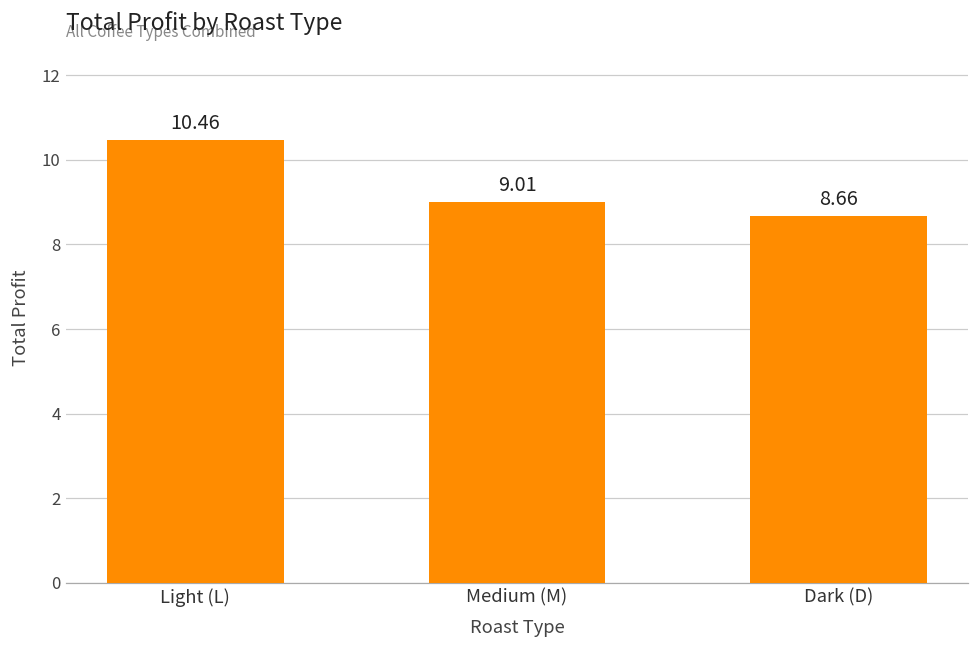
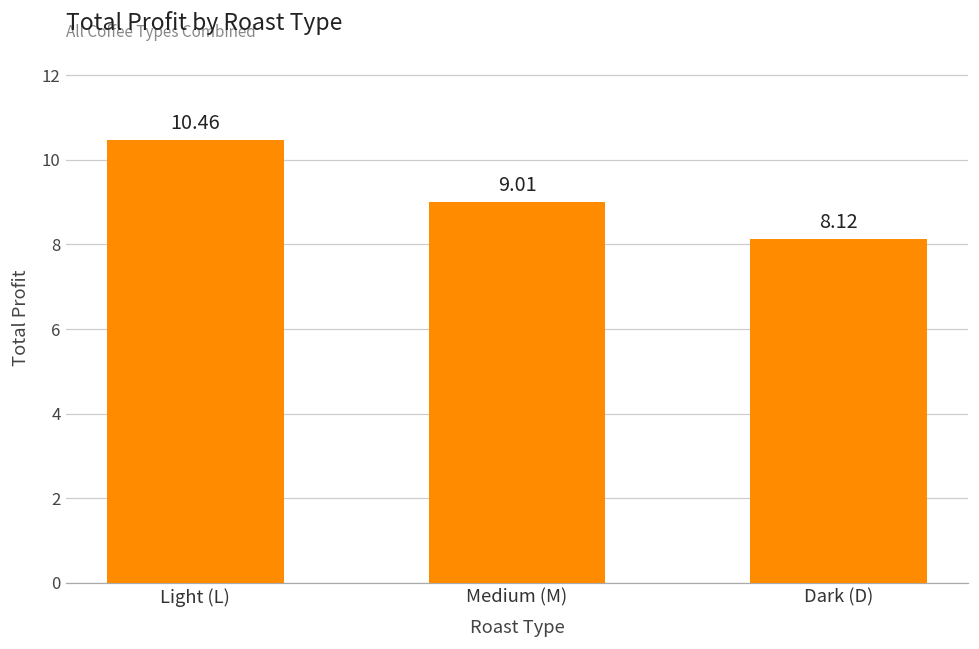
Dark (D): 8.66 -> 8.12
